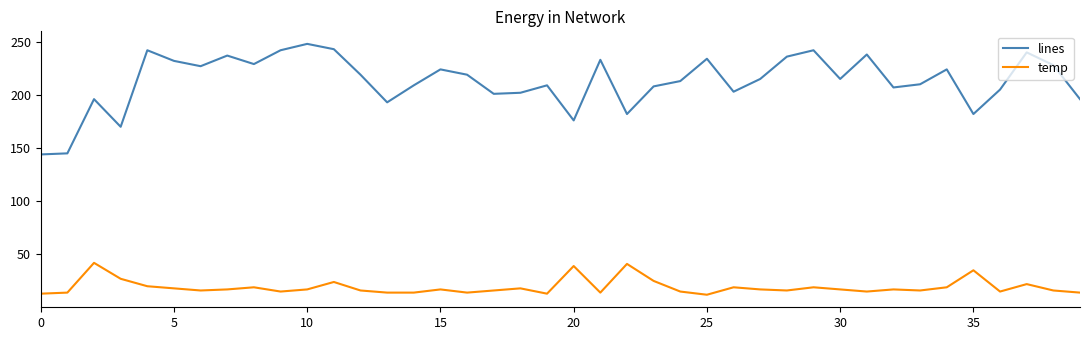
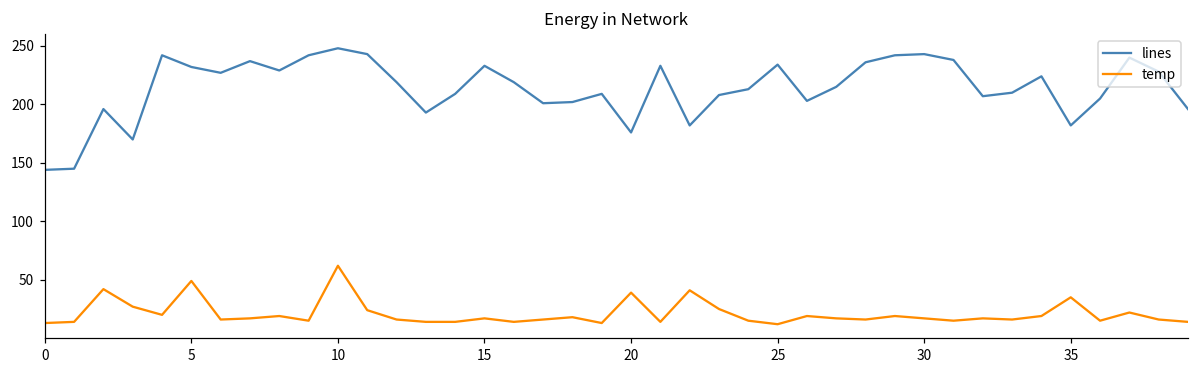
temp, 5: 18 -> 49
temp, 10: 17 -> 62
lines, 15: 224 -> 233
lines, 30: 215 -> 243
